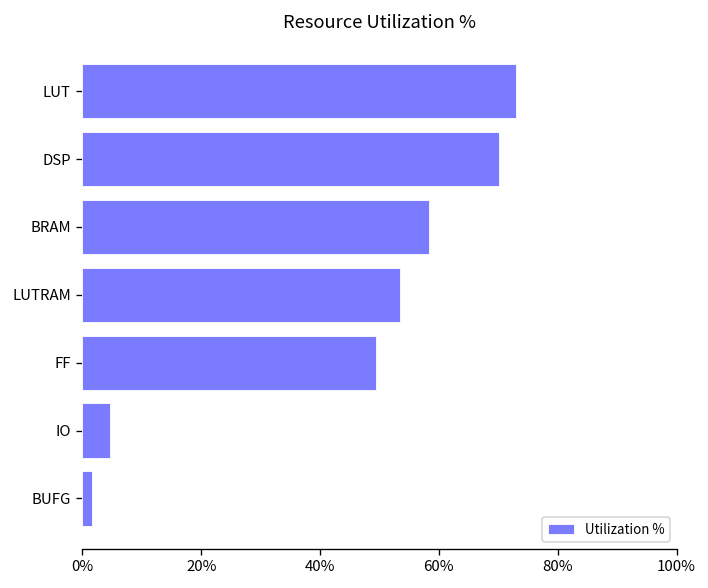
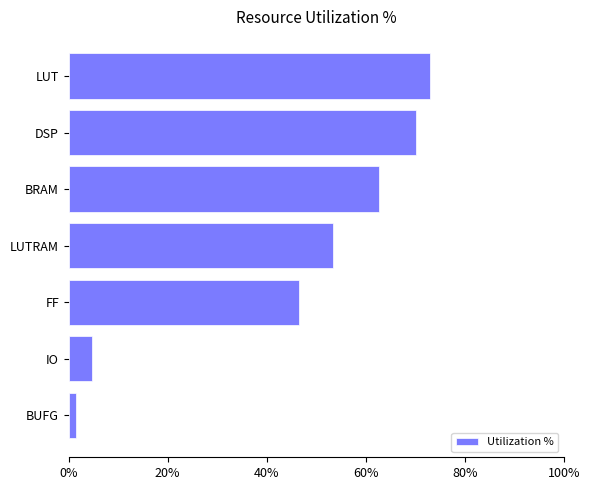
BRAM: 58% -> 63%
FF: 49% -> 46%
